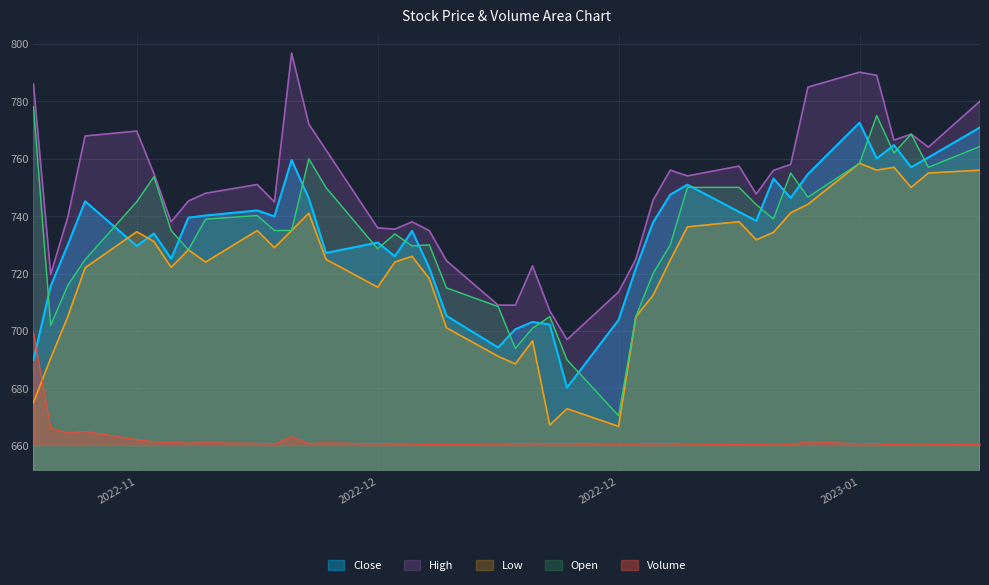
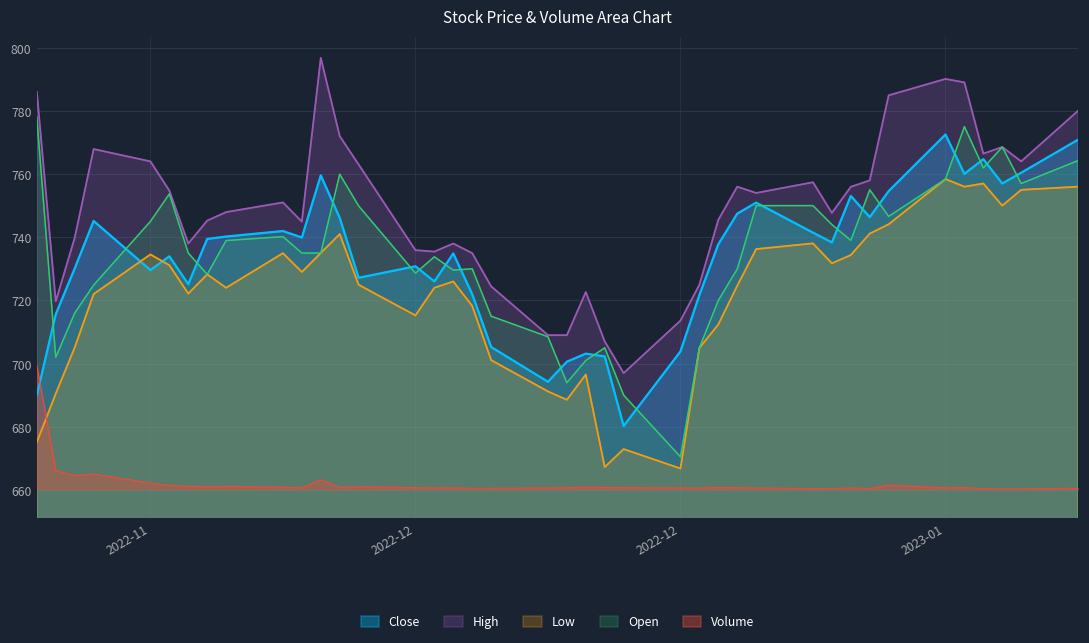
High, 2022-11: 770 -> 764
